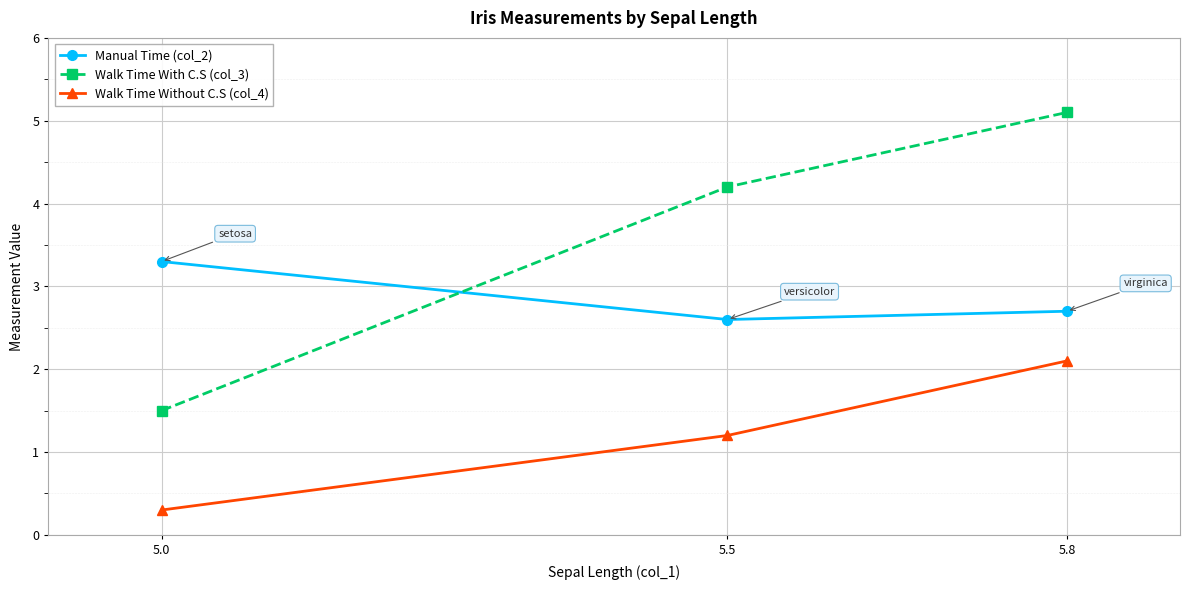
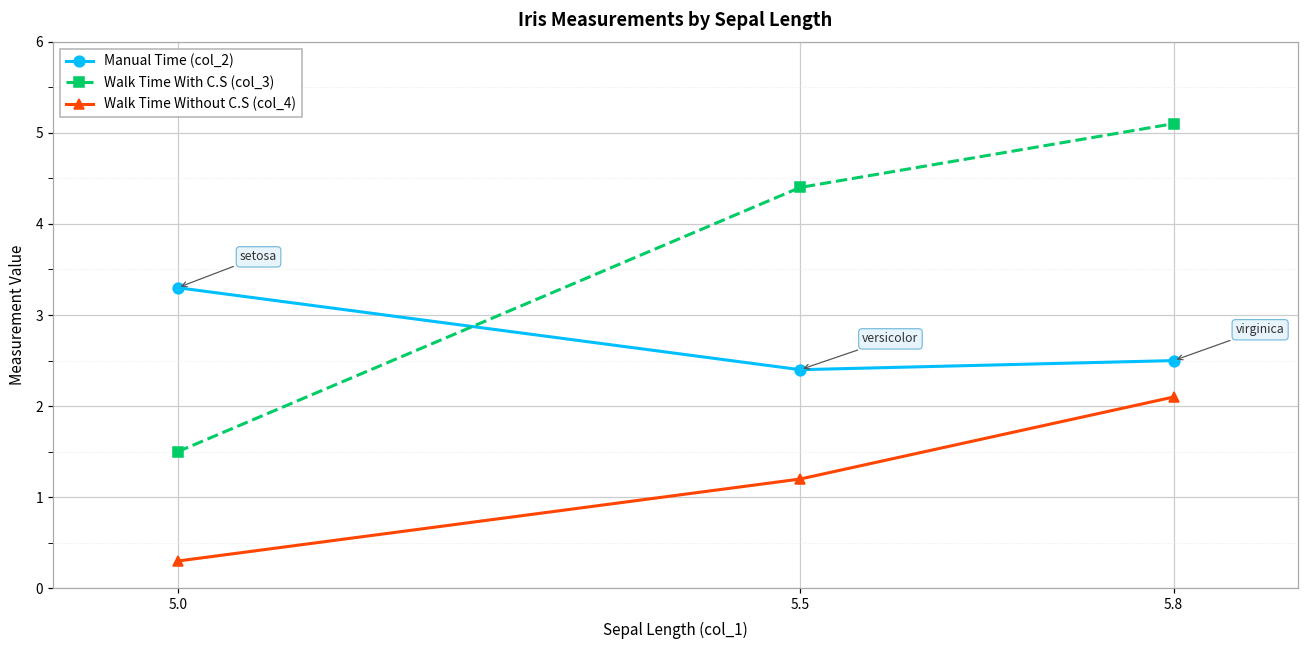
Manual Time (col_2), 5.5: 2.6 -> 2.4
Walk Time With C.S (col_3), 5.5: 4.2 -> 4.4
Manual Time (col_2), 5.8: 2.7 -> 2.5
